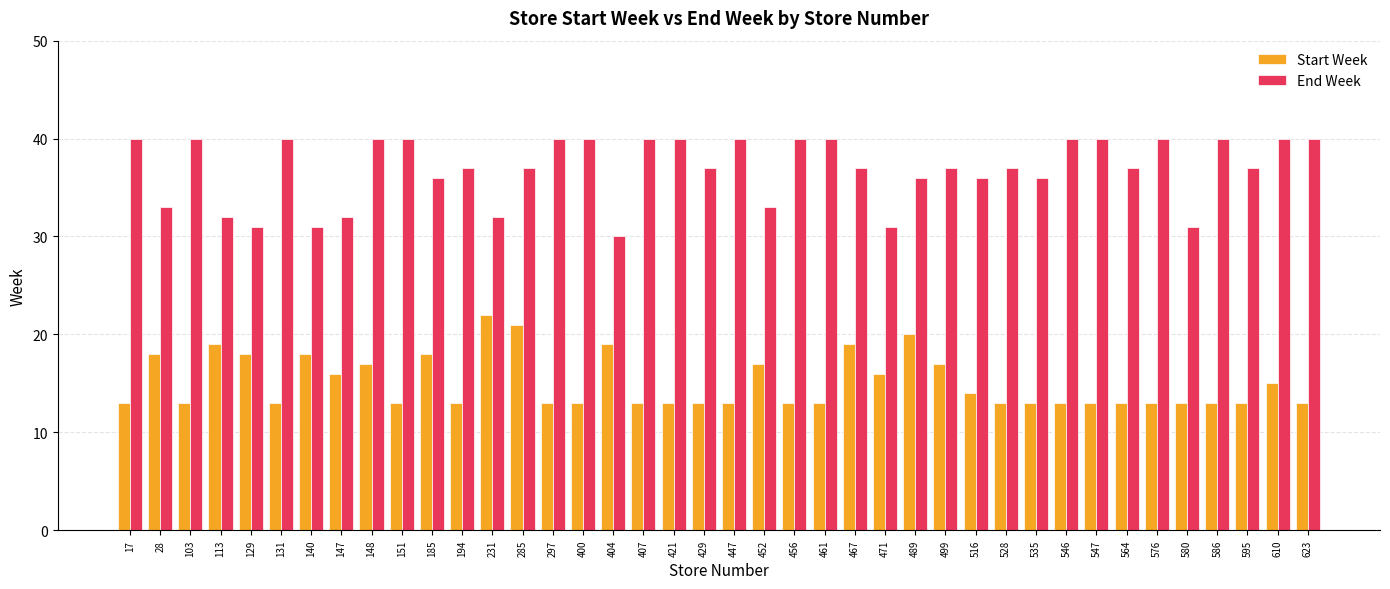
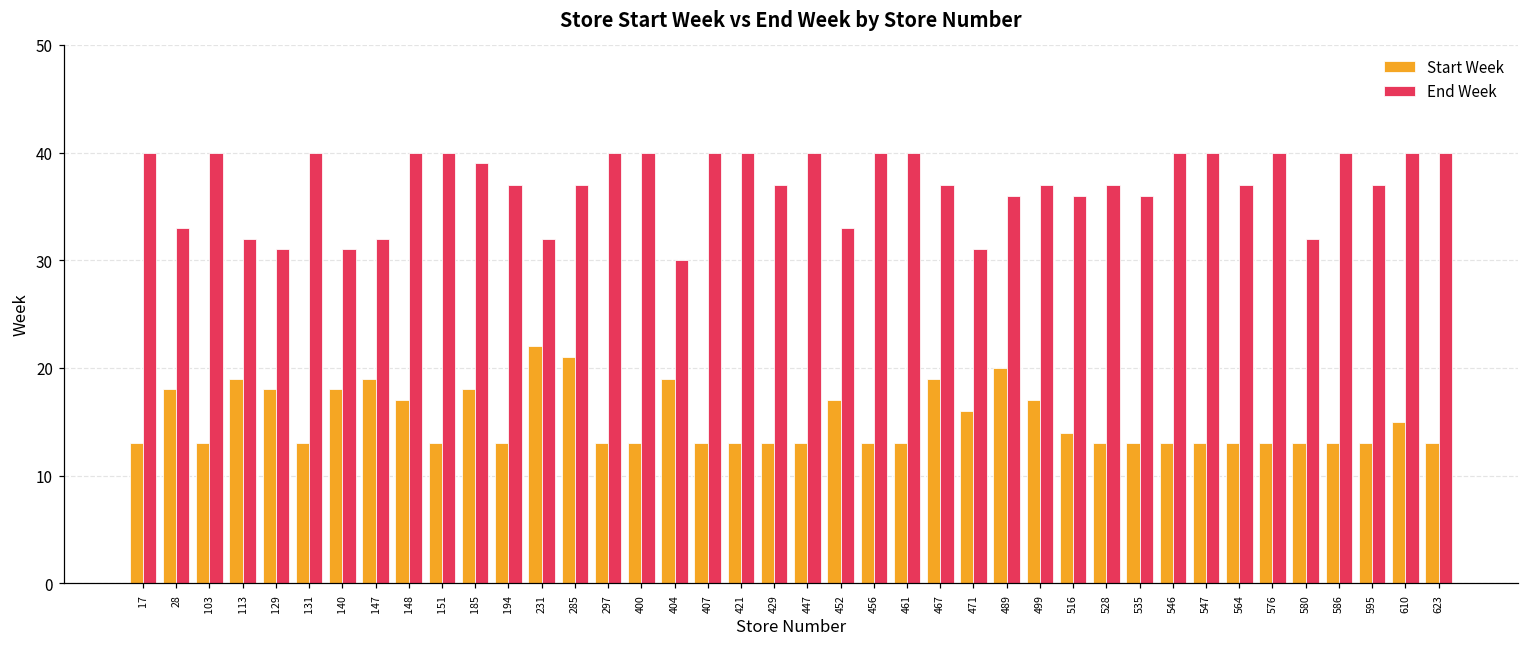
Start Week, 147: 16 -> 19
End Week, 185: 36 -> 39
End Week, 580: 31 -> 32
